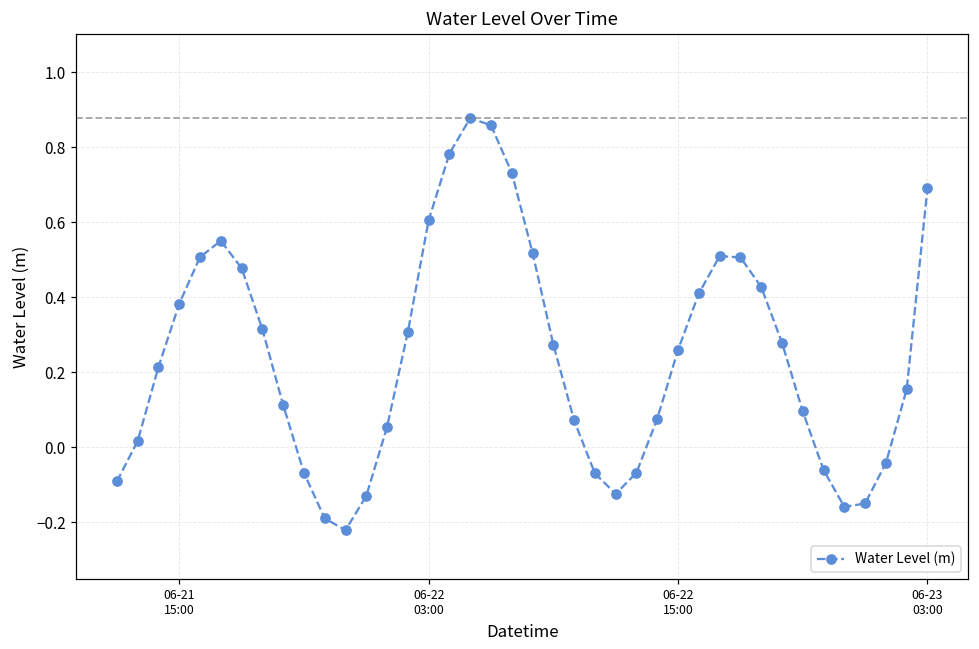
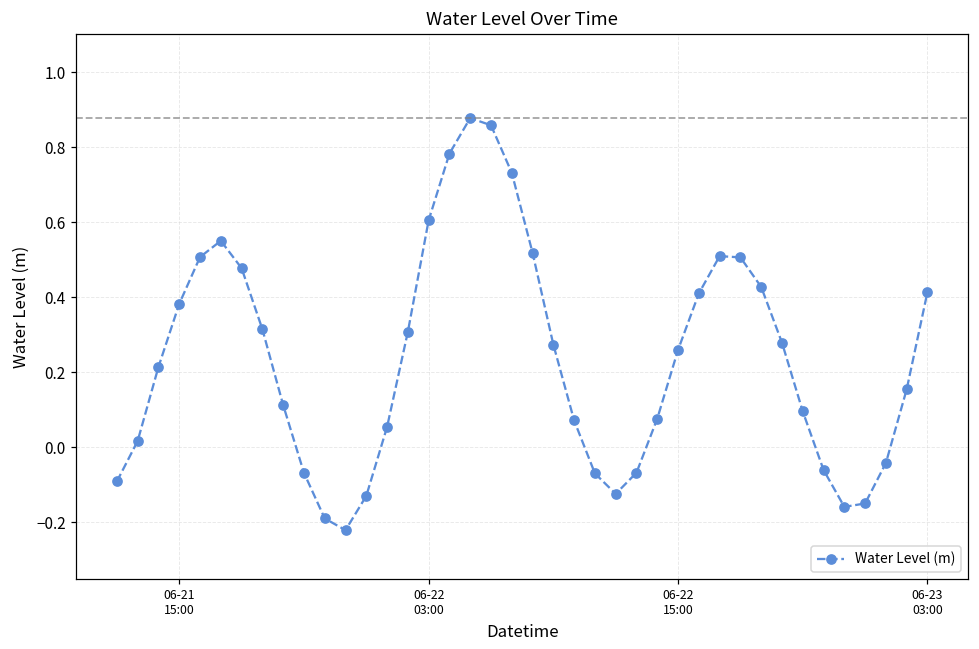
06-23 03:00: 0.69 -> 0.41
